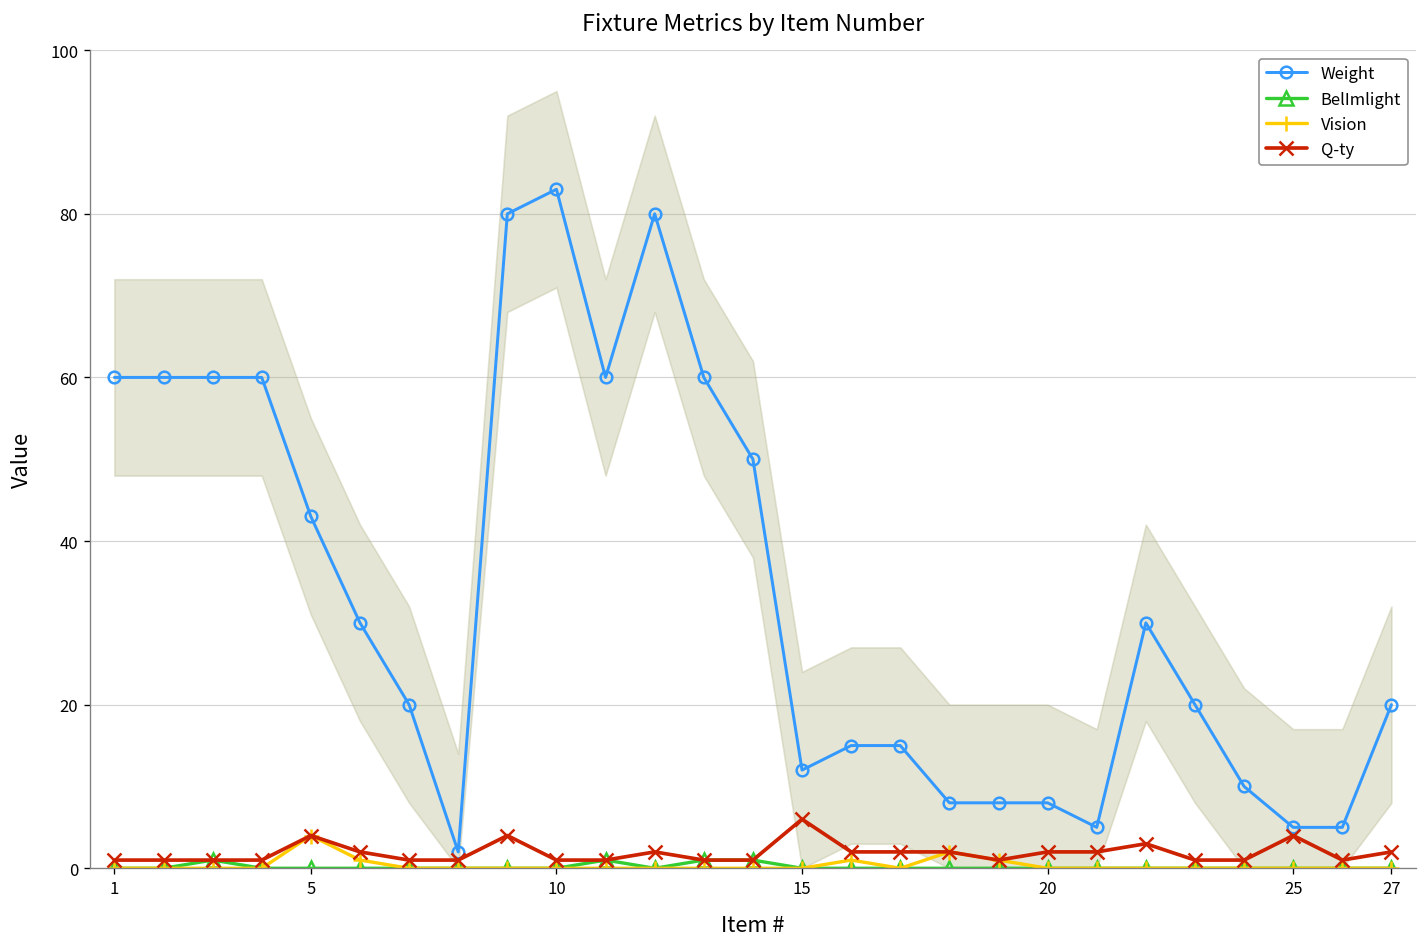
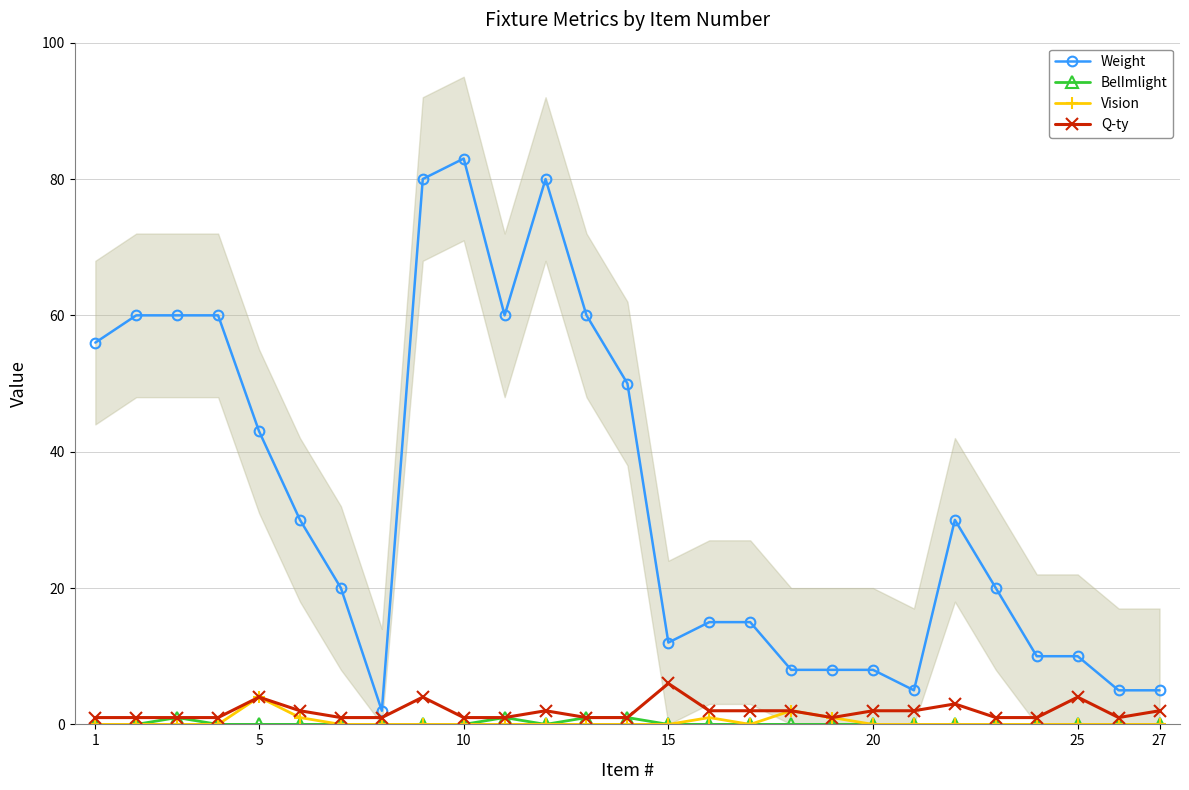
Weight, 1: 60 -> 56
Weight, 25: 5 -> 10
Weight, 27: 20 -> 5
